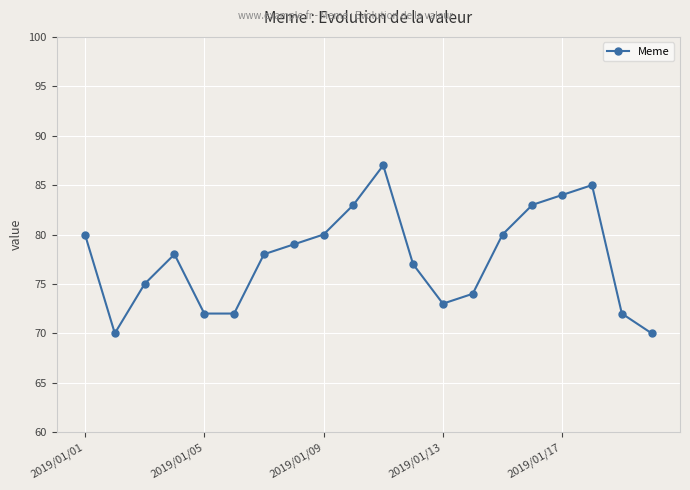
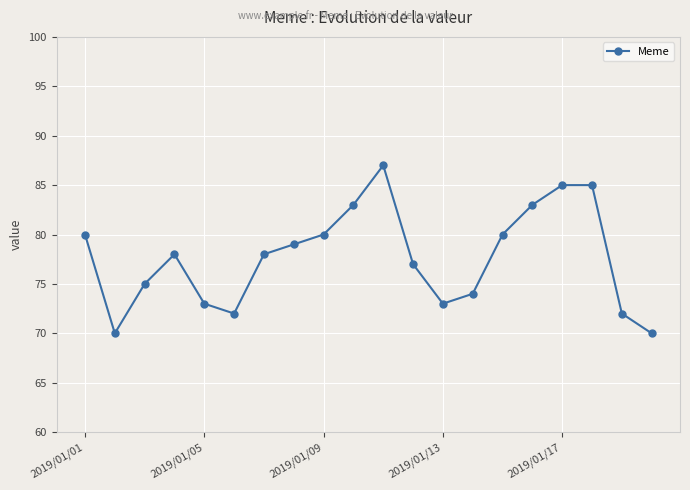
2019/01/05: 72 -> 73
2019/01/17: 84 -> 85
